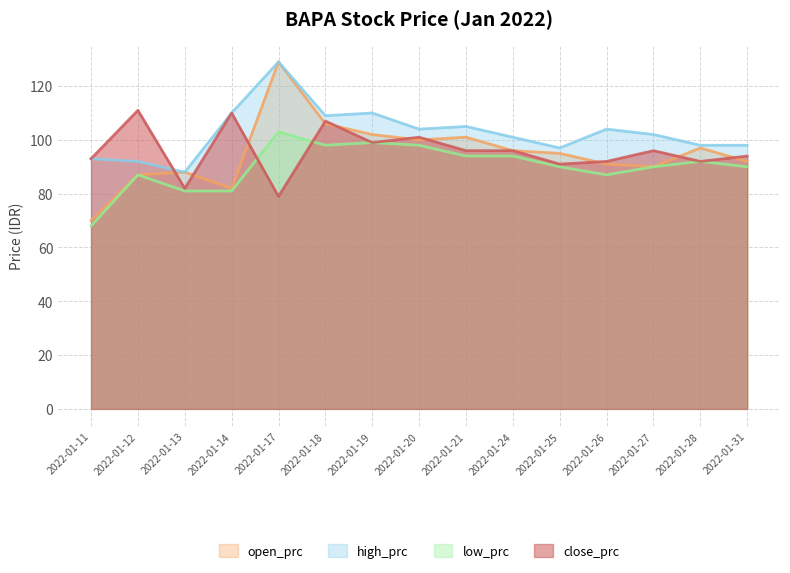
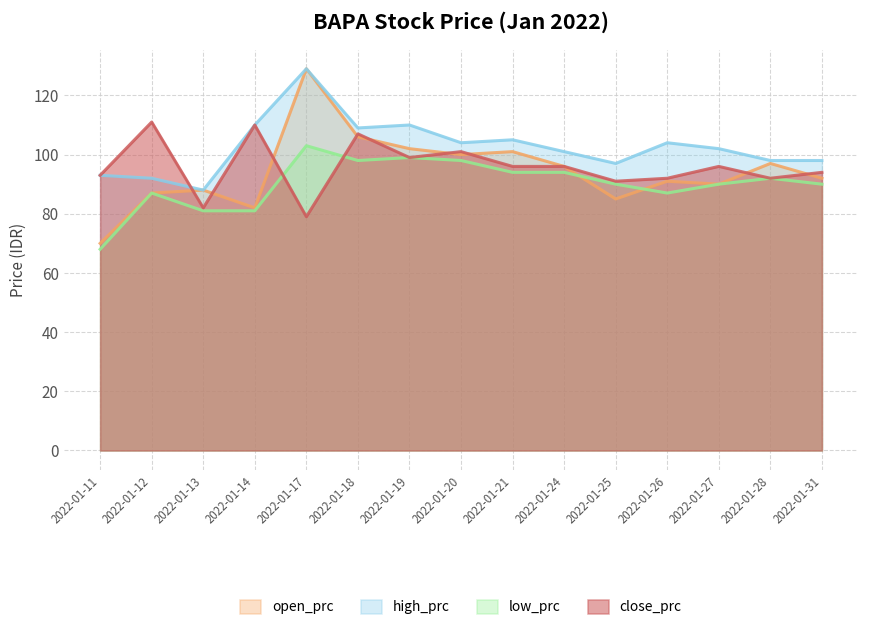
open_prc, 2022-01-25: 95 -> 85
